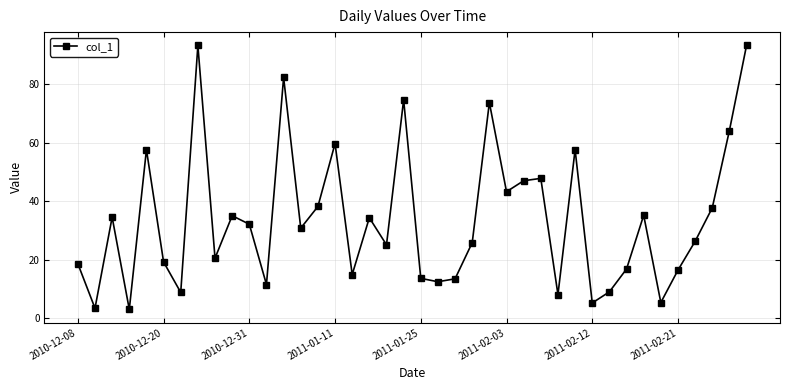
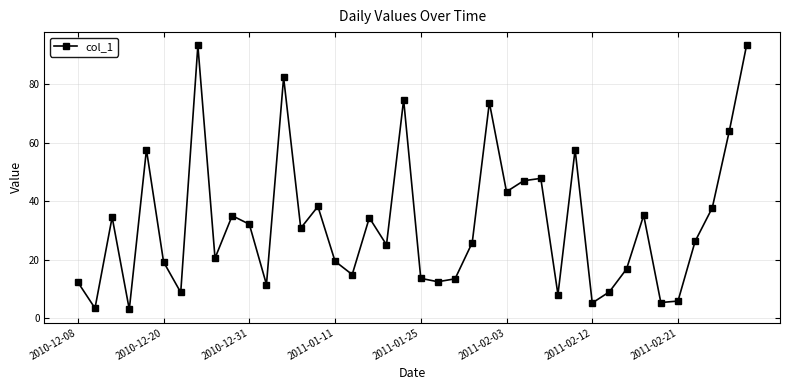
2010-12-08: 19 -> 12
2011-01-11: 60 -> 19
2011-02-21: 16 -> 6
